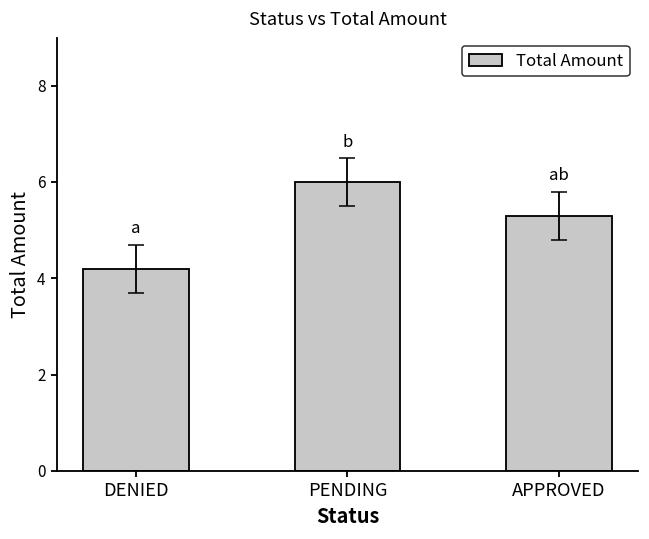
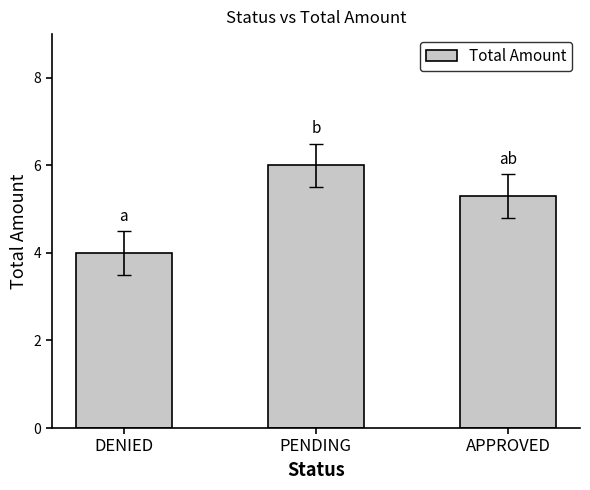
Total Amount, DENIED: 4.2 -> 4.0
